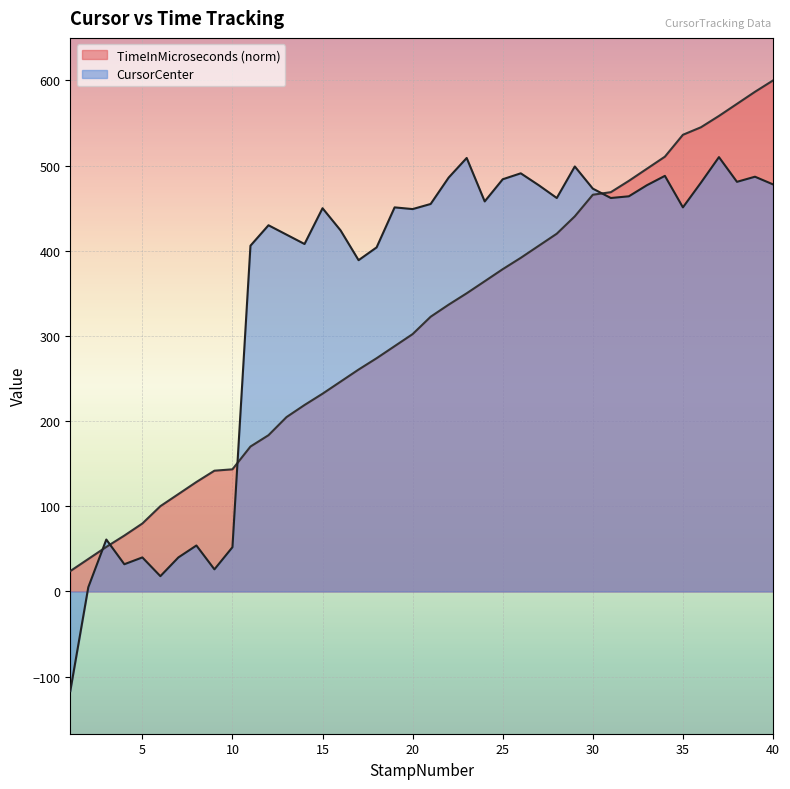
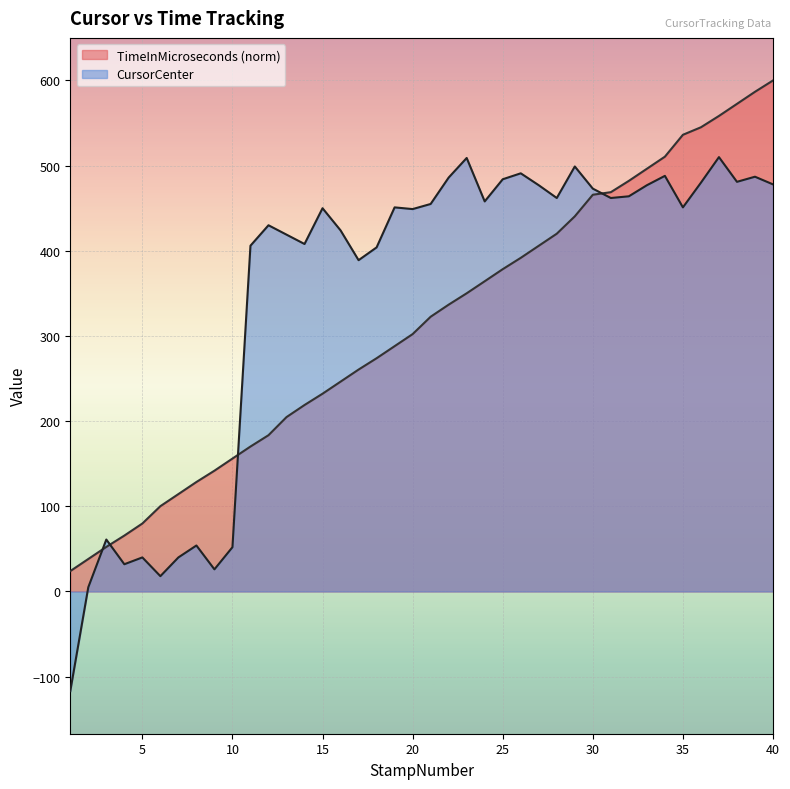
TimeInMicroseconds (norm), 10: 140 -> 160
